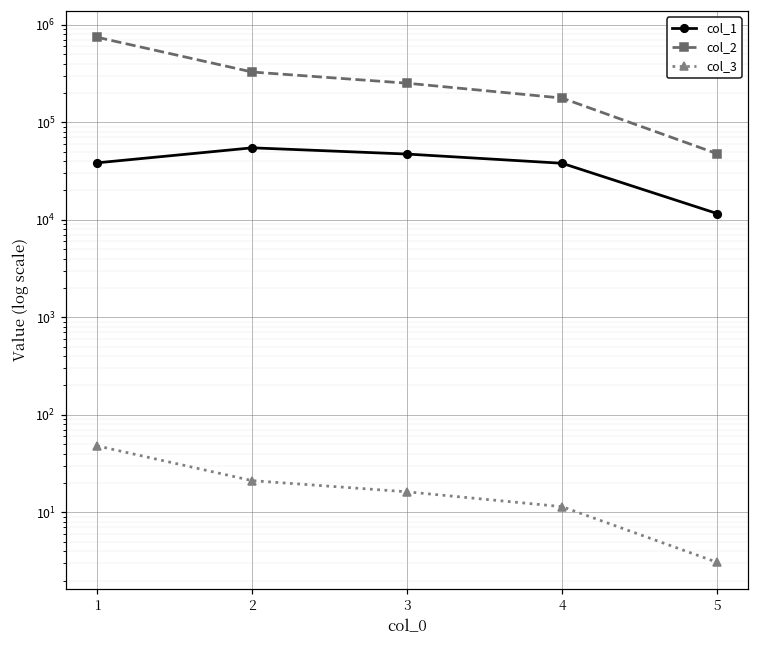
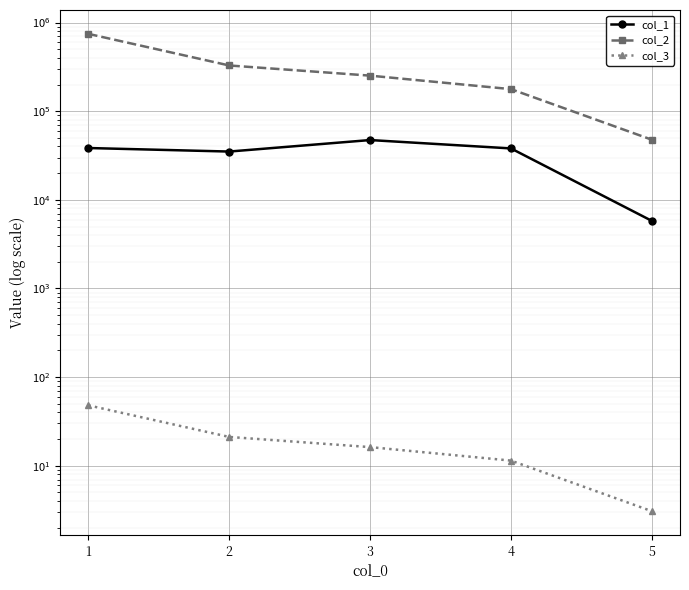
col_1, 2: 50000 -> 35000
col_1, 5: 12000 -> 6000
